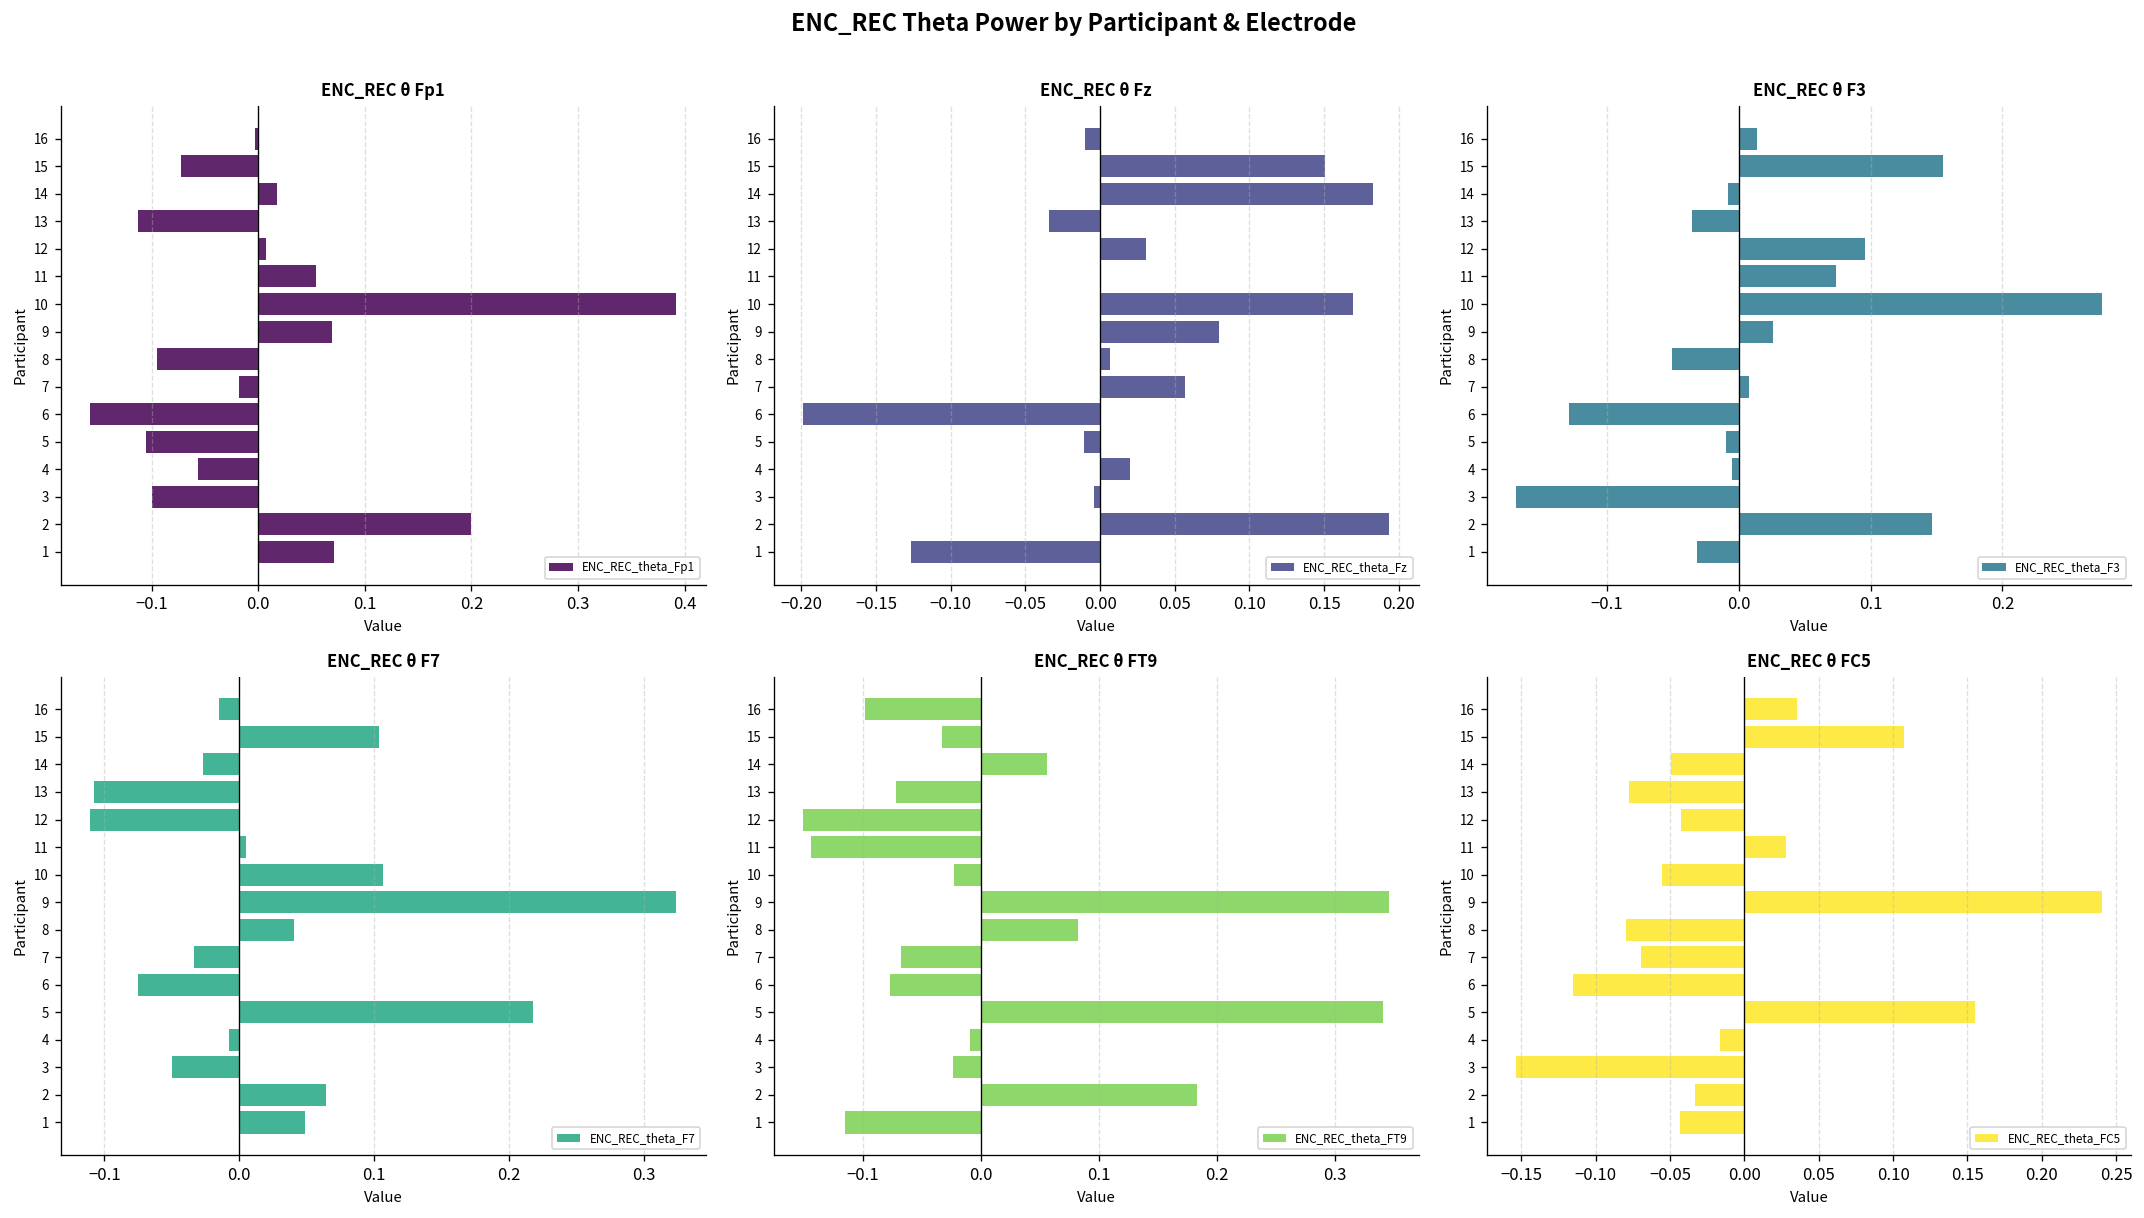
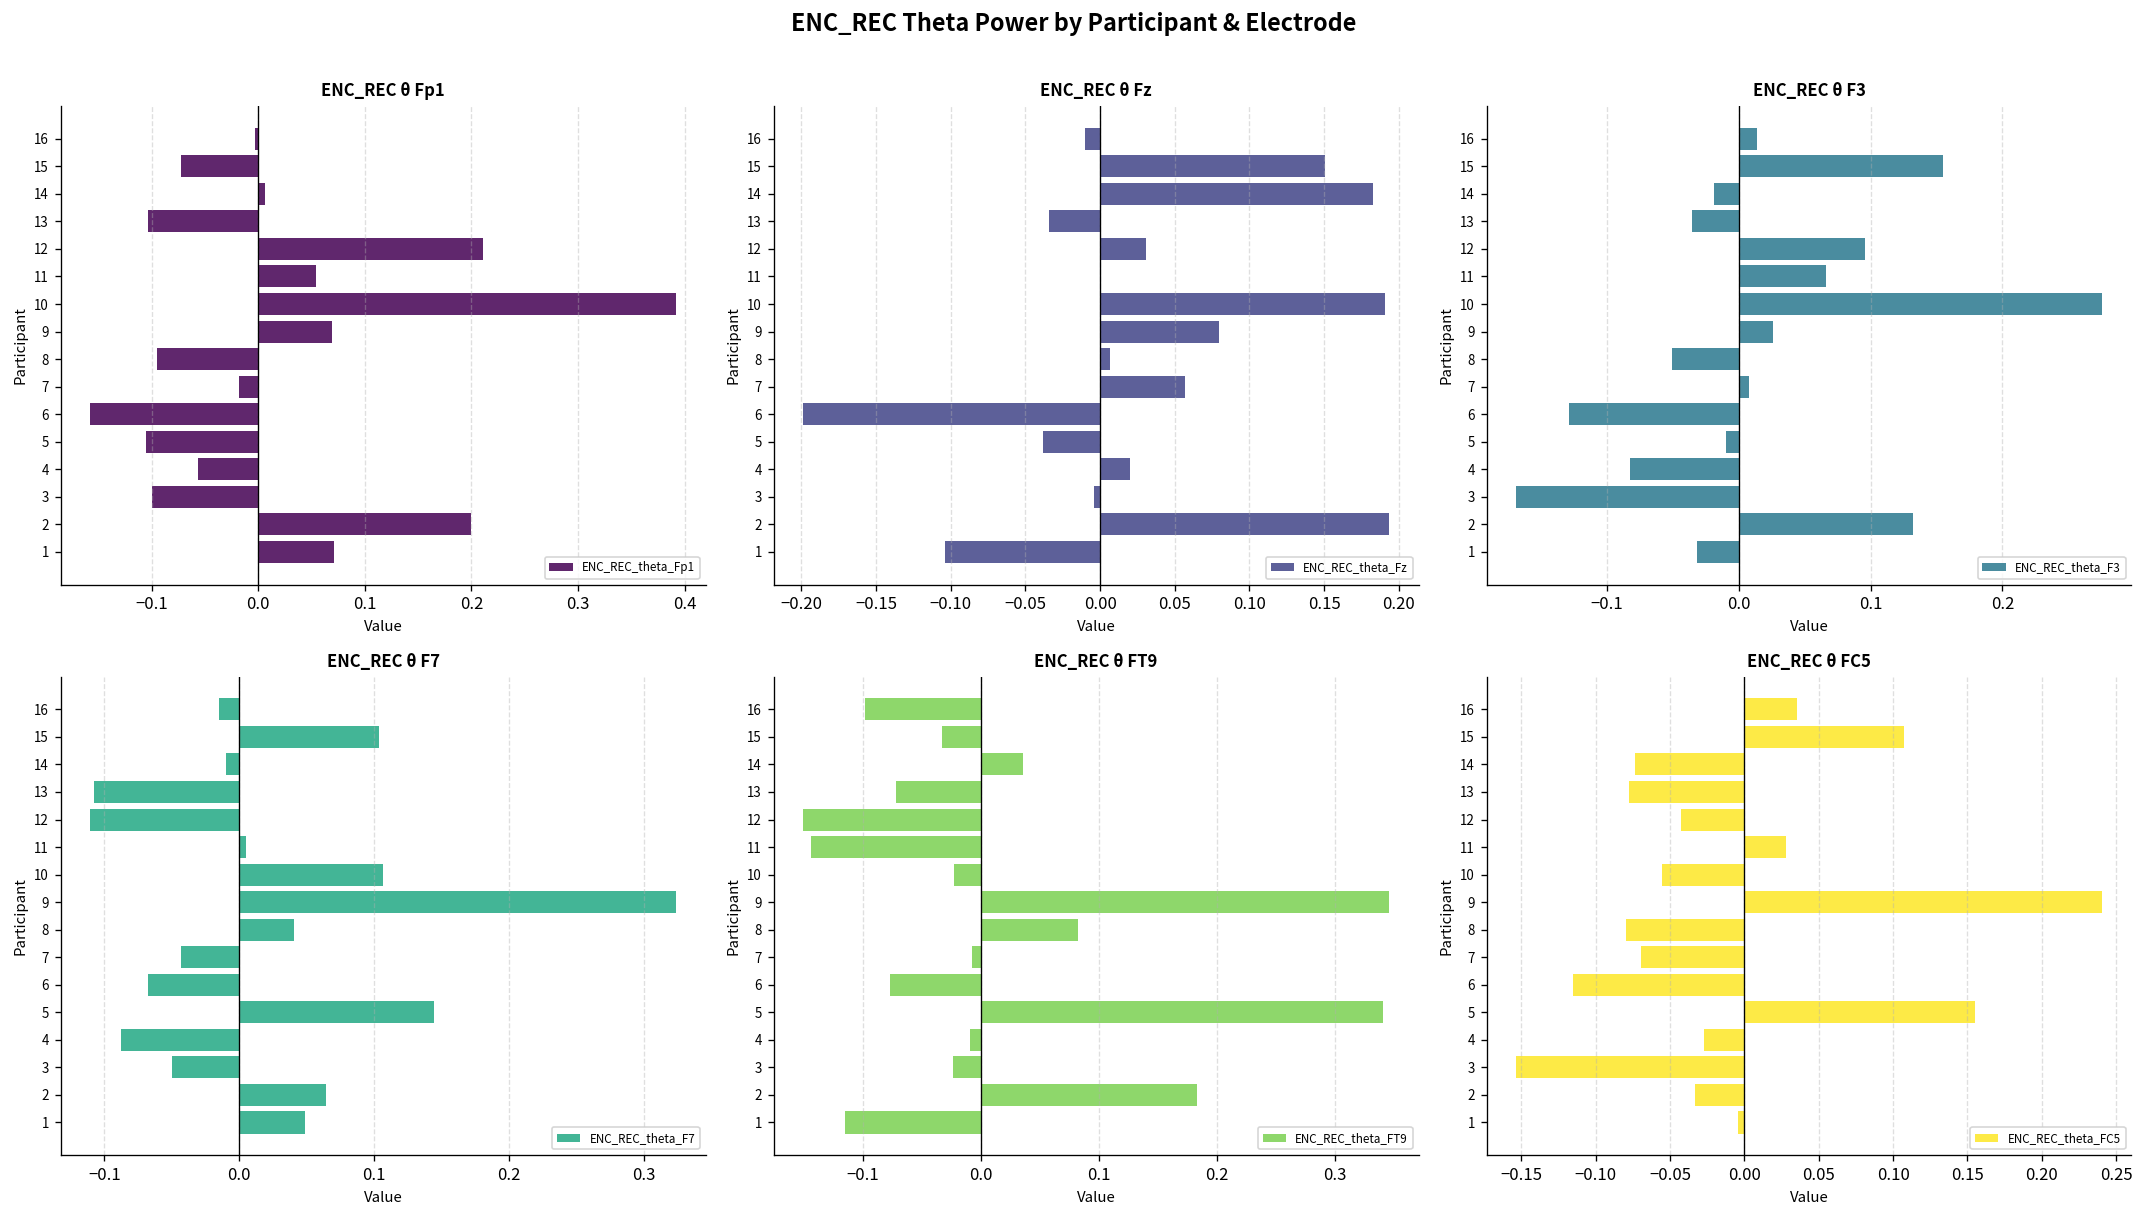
ENC_REC θ Fp1, 14: 0.02 -> 0.01
ENC_REC θ Fp1, 13: -0.11 -> -0.10
ENC_REC θ Fp1, 12: 0.01 -> 0.21
ENC_REC θ Fz, 10: 0.169 -> 0.191
ENC_REC θ Fz, 5: -0.011 -> -0.038
ENC_REC θ Fz, 1: -0.127 -> -0.104
ENC_REC θ F3, 14: -0.008 -> -0.019
ENC_REC θ F3, 11: 0.074 -> 0.066
ENC_REC θ F3, 4: -0.005 -> -0.083
ENC_REC θ F3, 2: 0.147 -> 0.132
ENC_REC θ F7, 14: -0.027 -> -0.010
ENC_REC θ F7, 7: -0.033 -> -0.043
ENC_REC θ F7, 6: -0.075 -> -0.068
ENC_REC θ F7, 5: 0.218 -> 0.144
ENC_REC θ F7, 4: -0.007 -> -0.088
ENC_REC θ FT9, 14: 0.06 -> 0.04
ENC_REC θ FT9, 7: -0.07 -> -0.01
ENC_REC θ FC5, 14: -0.049 -> -0.073
ENC_REC θ FC5, 4: -0.017 -> -0.027
ENC_REC θ FC5, 1: -0.043 -> -0.004
